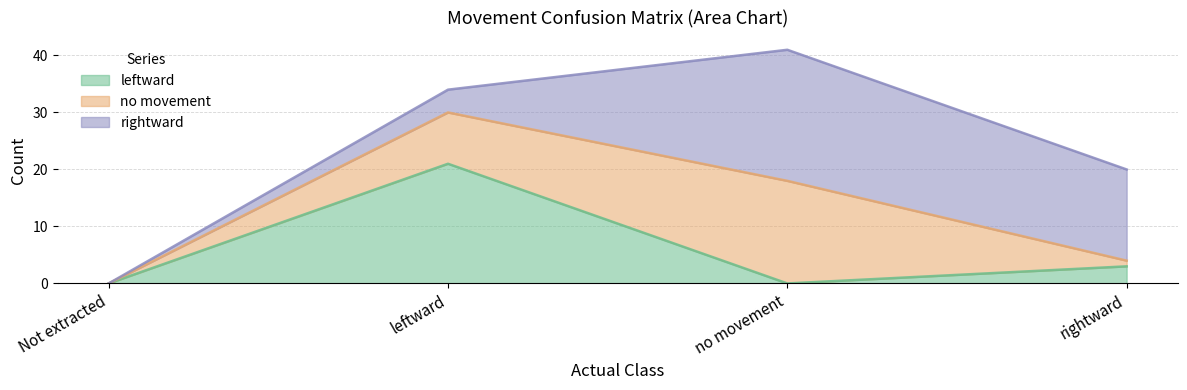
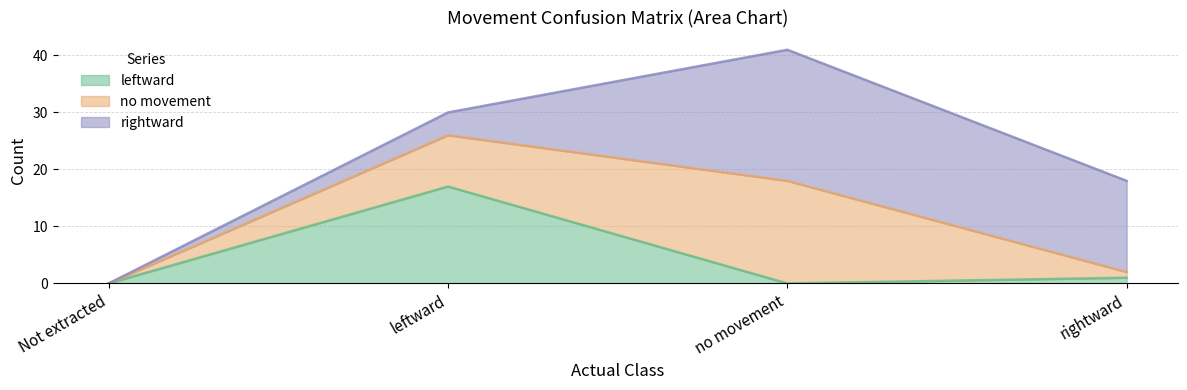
leftward, leftward: 21 -> 17
leftward, rightward: 3 -> 1
